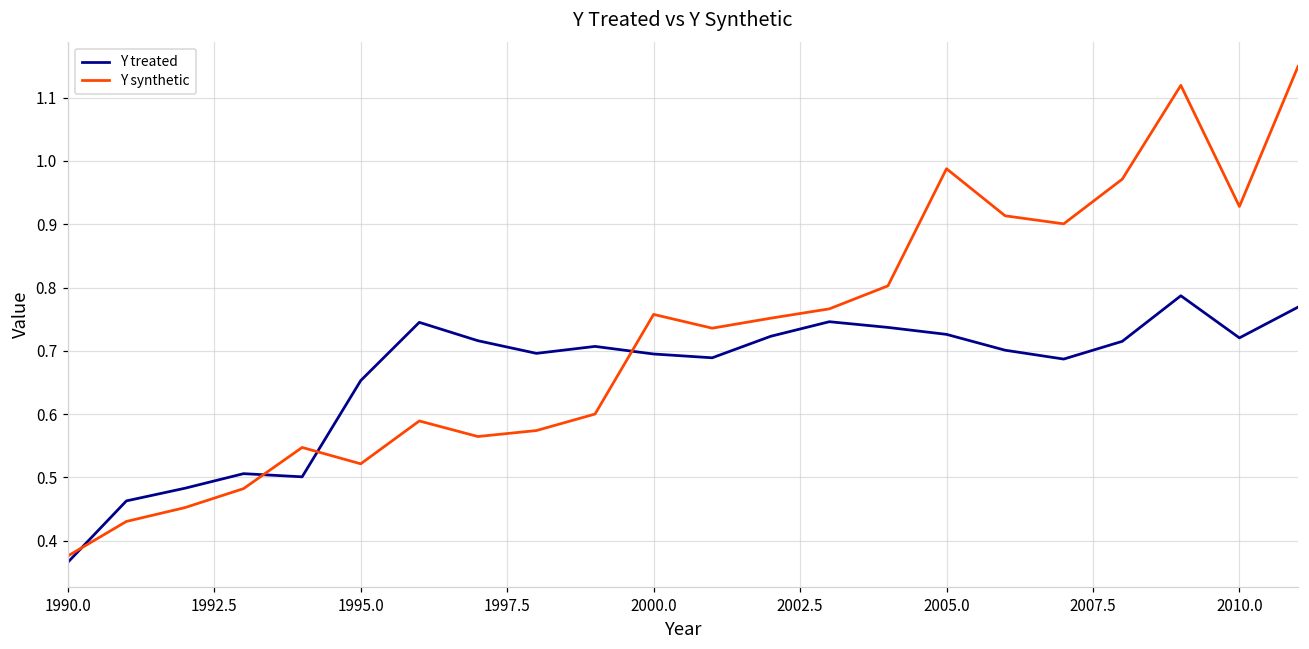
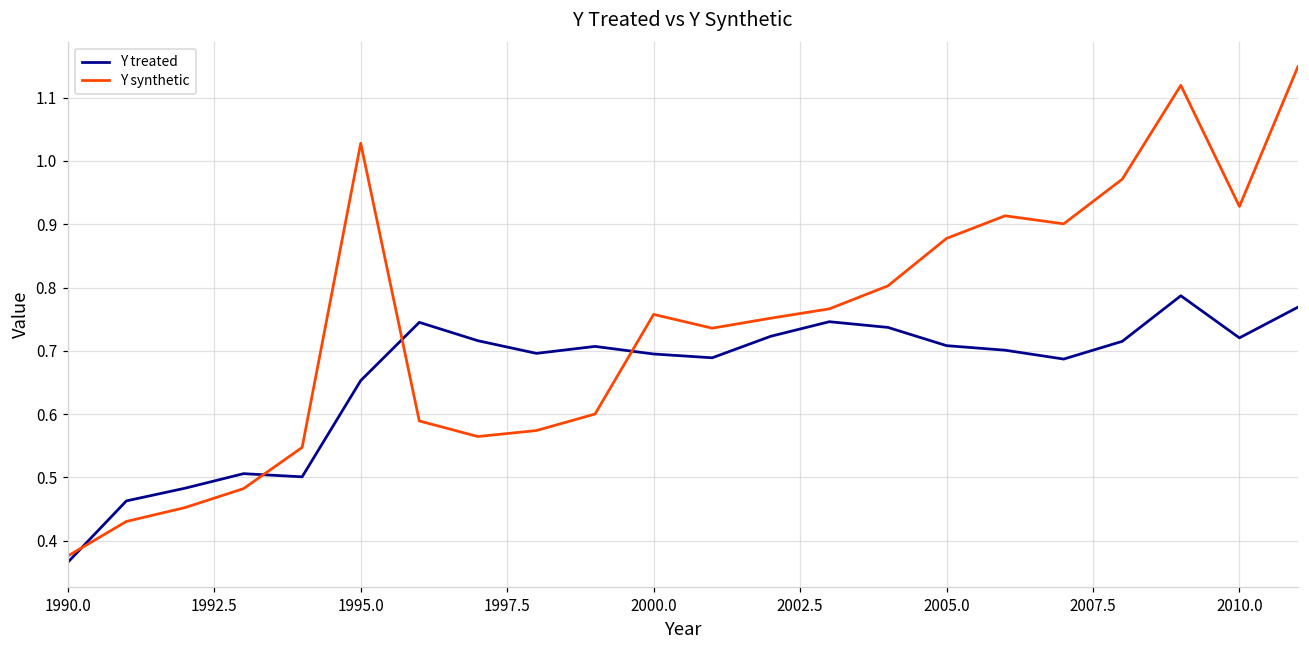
Y synthetic, 1995.0: 0.52 -> 1.03
Y treated, 2005.0: 0.73 -> 0.71
Y synthetic, 2005.0: 0.99 -> 0.88
